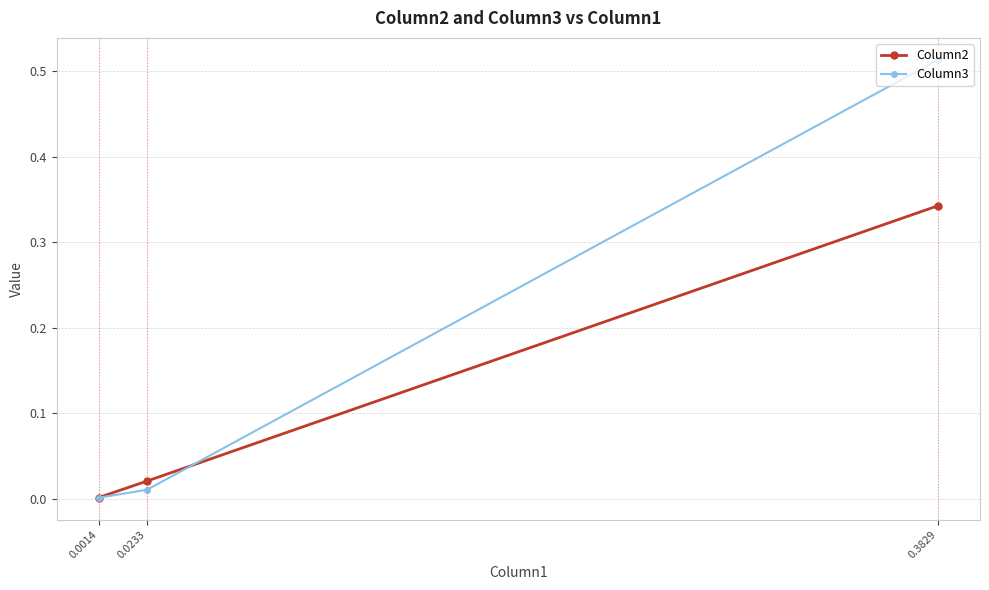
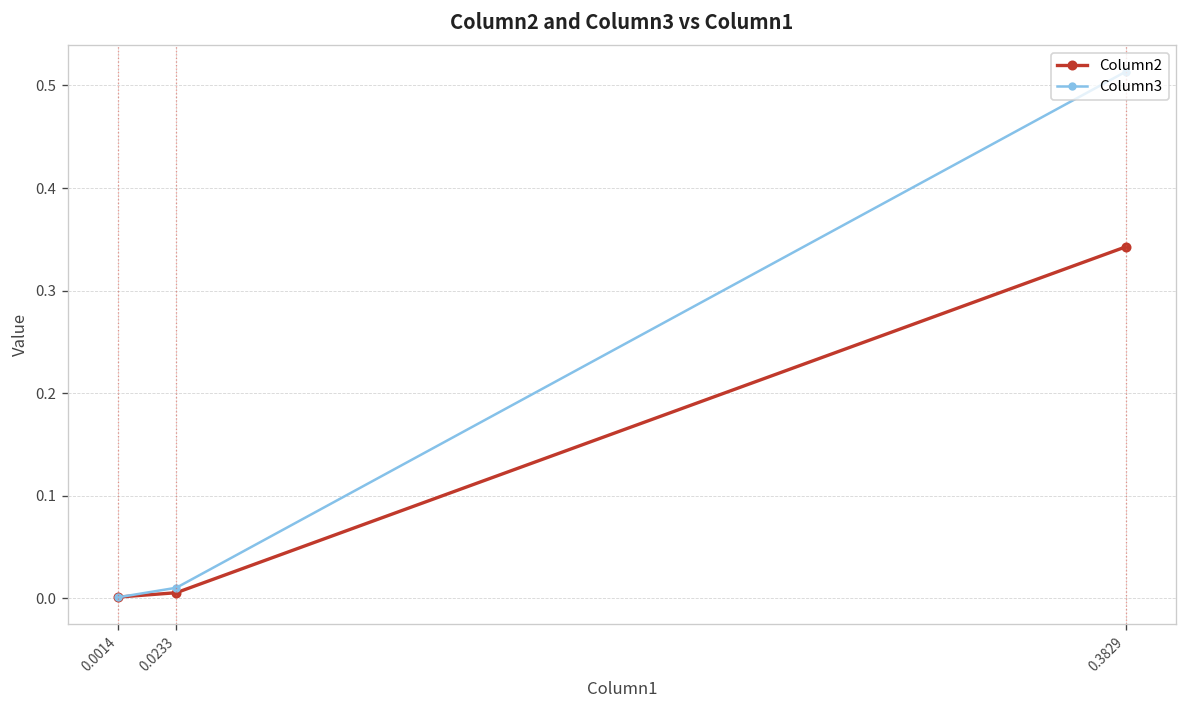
Column2, 0.0233: 0.02 -> 0.01
